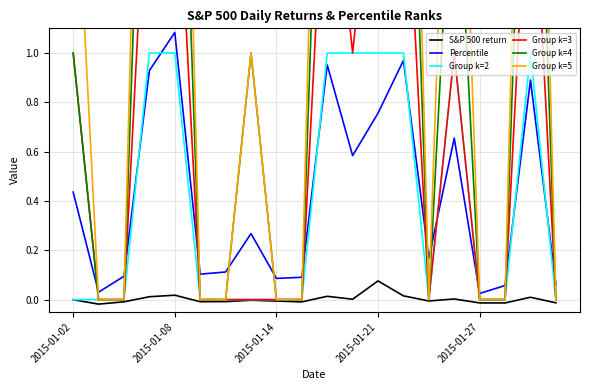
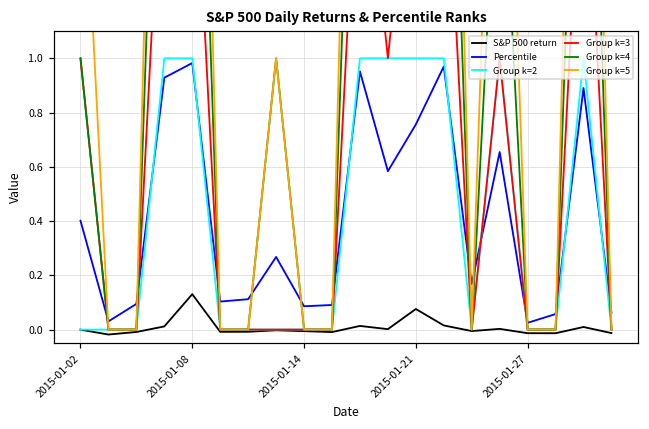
Percentile, 2015-01-02: 0.44 -> 0.40
S&P 500 return, 2015-01-08: 0.02 -> 0.13
Percentile, 2015-01-08: 1.08 -> 0.98
